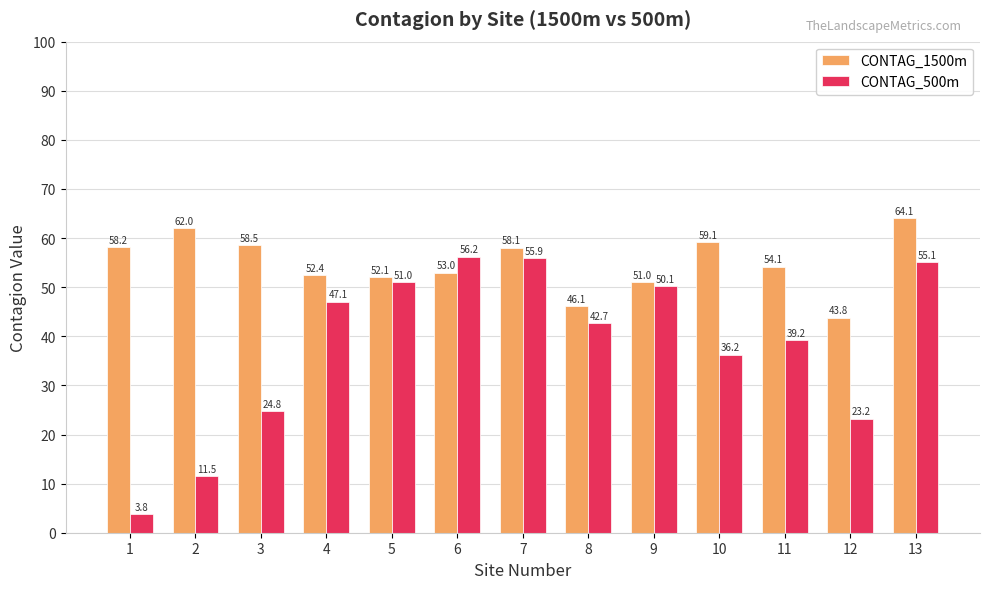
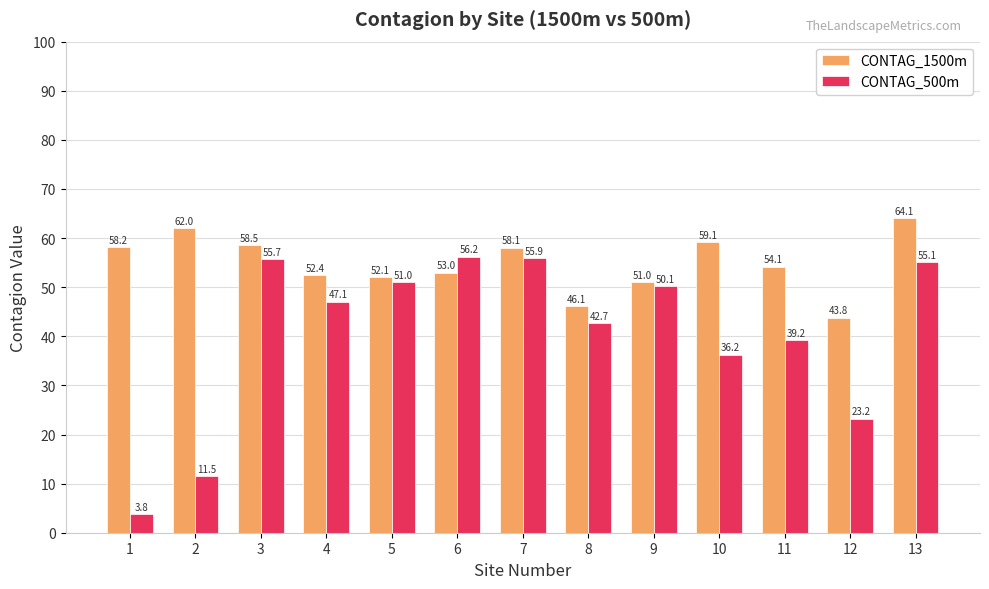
CONTAG_500m, 3: 24.8 -> 55.7
